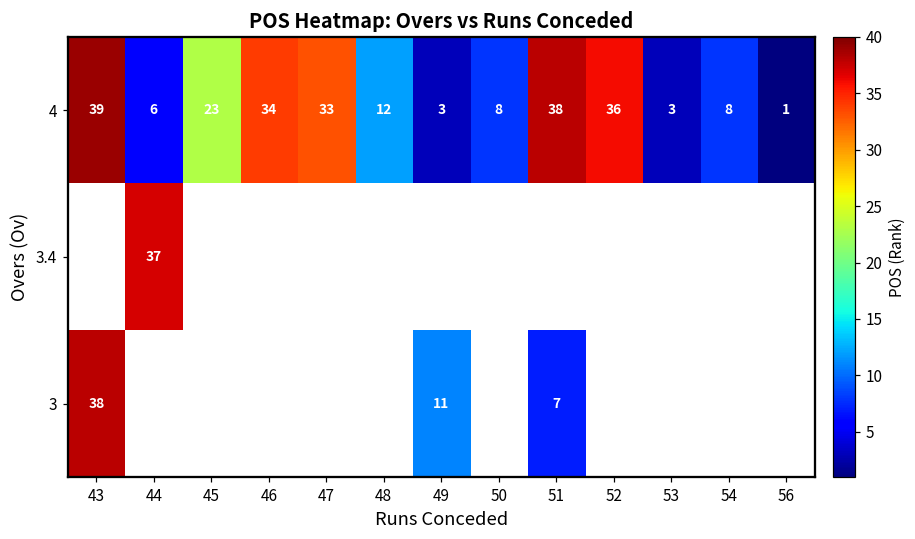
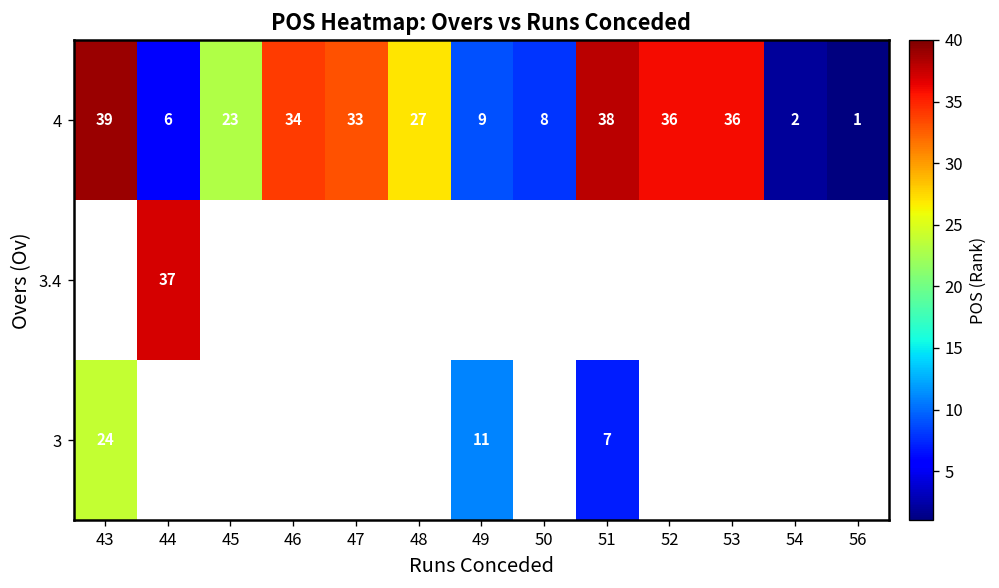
4, 48: 12 -> 27
4, 49: 3 -> 9
4, 53: 3 -> 36
4, 54: 8 -> 2
3, 43: 38 -> 24
